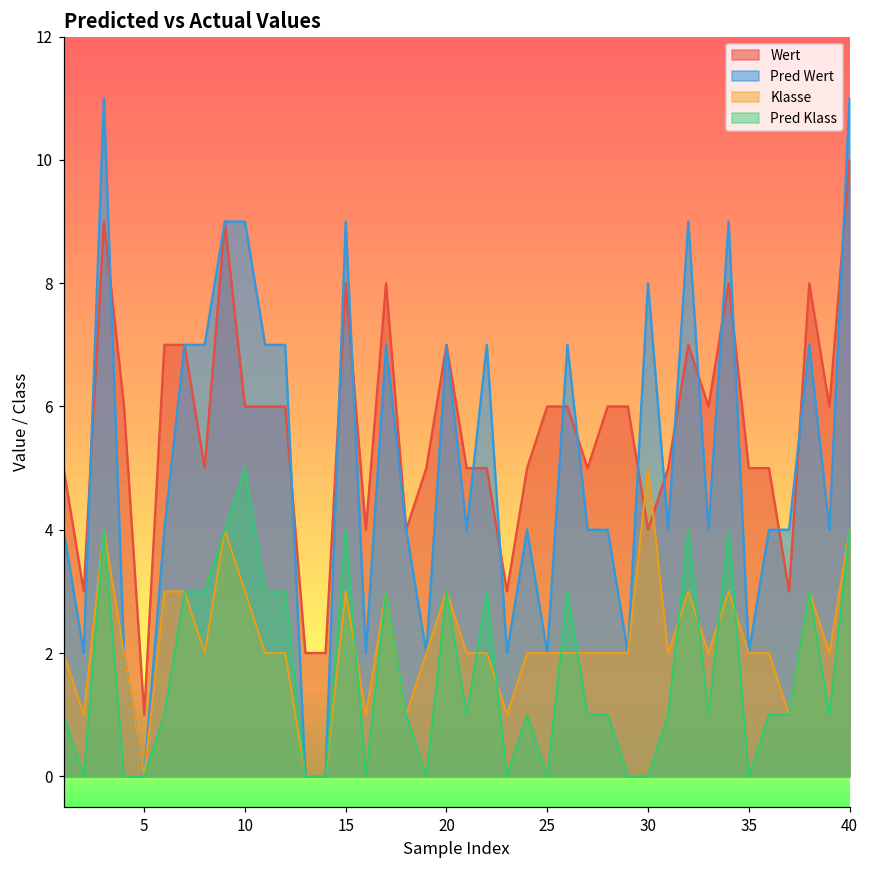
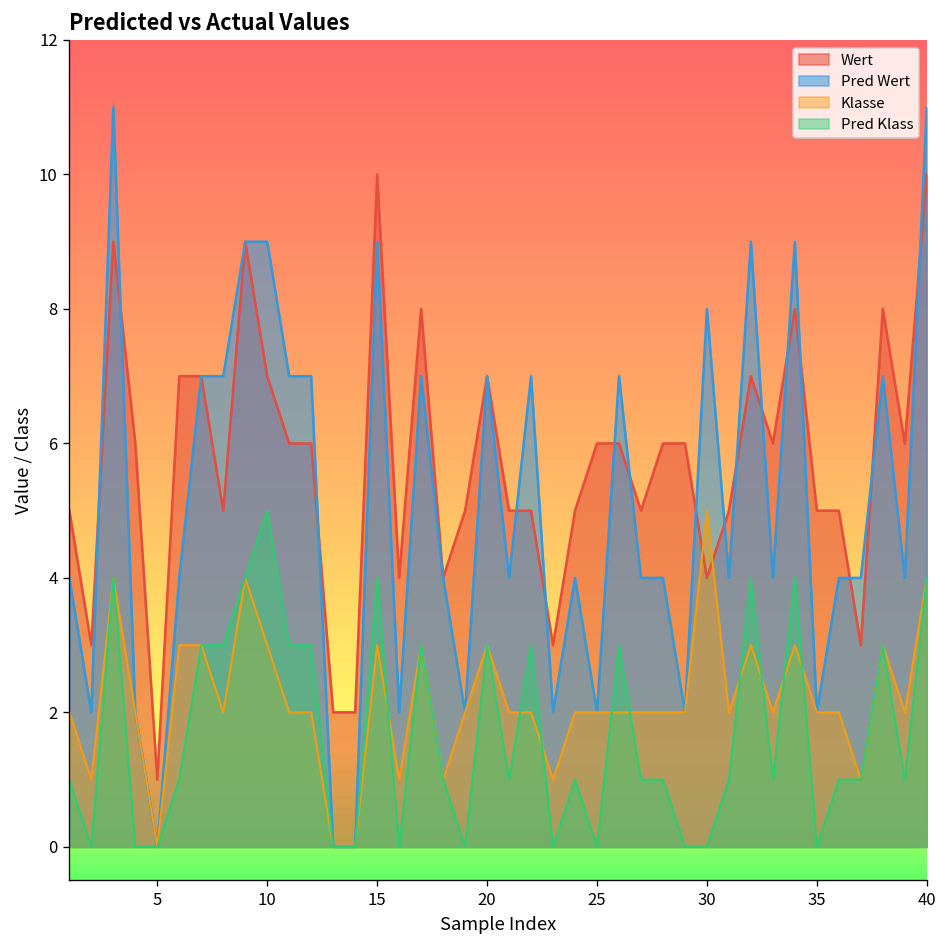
Wert, 10: 6 -> 7
Wert, 15: 8 -> 10
